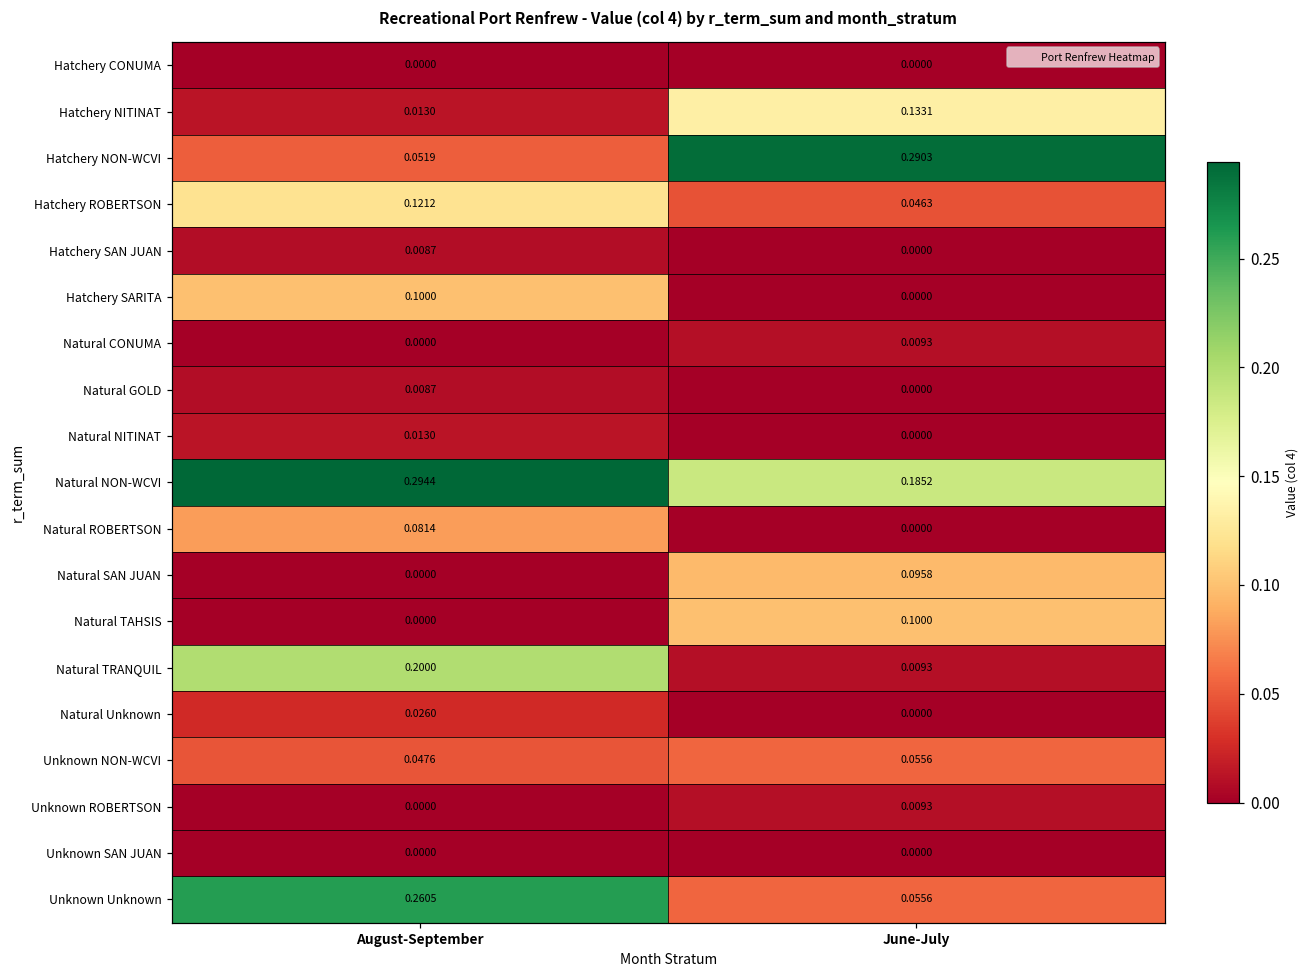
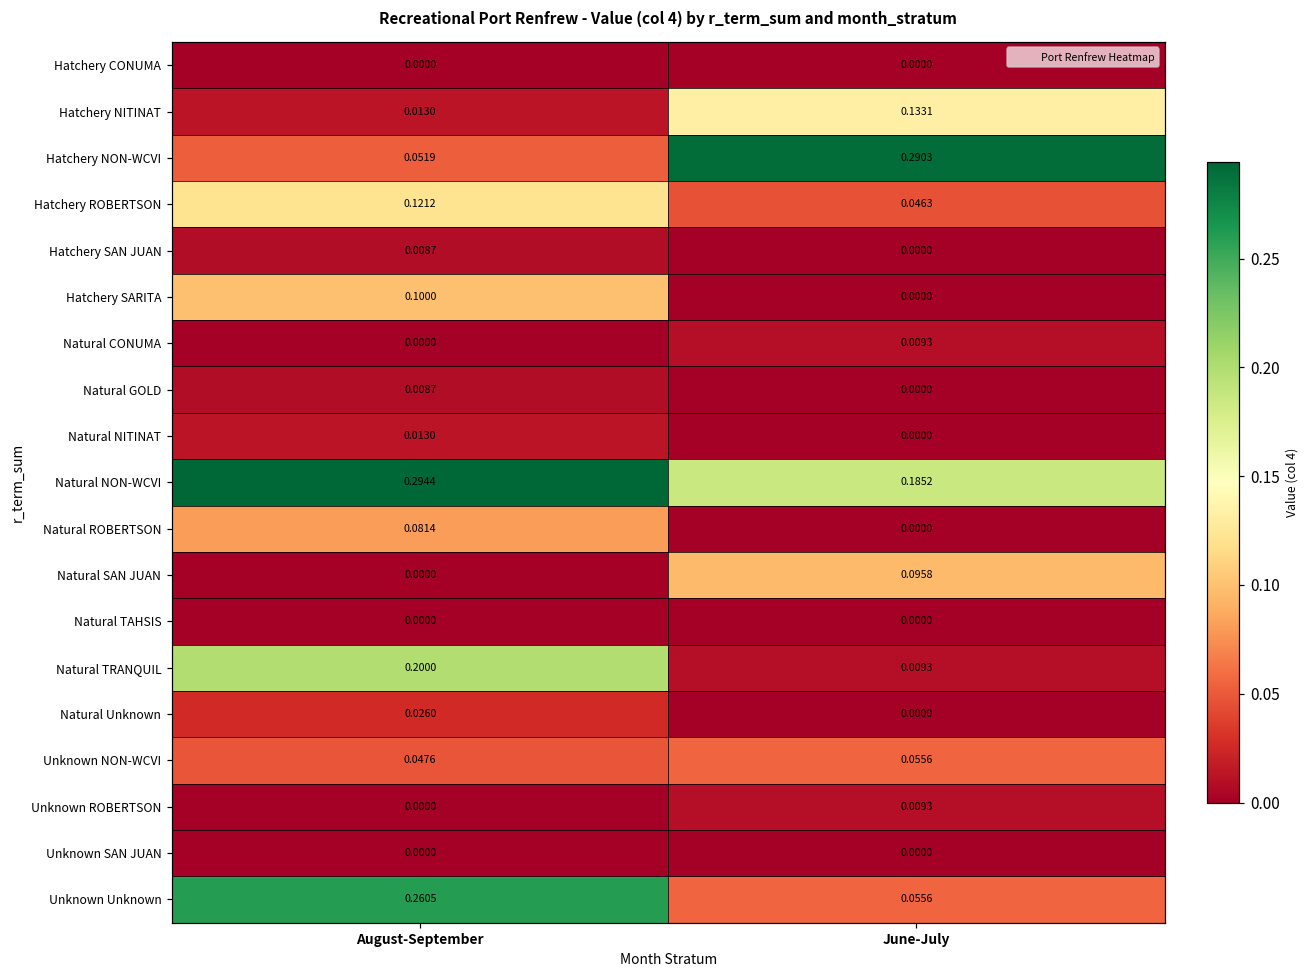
Natural TAHSIS, June-July: 0.1000 -> 0.0000
